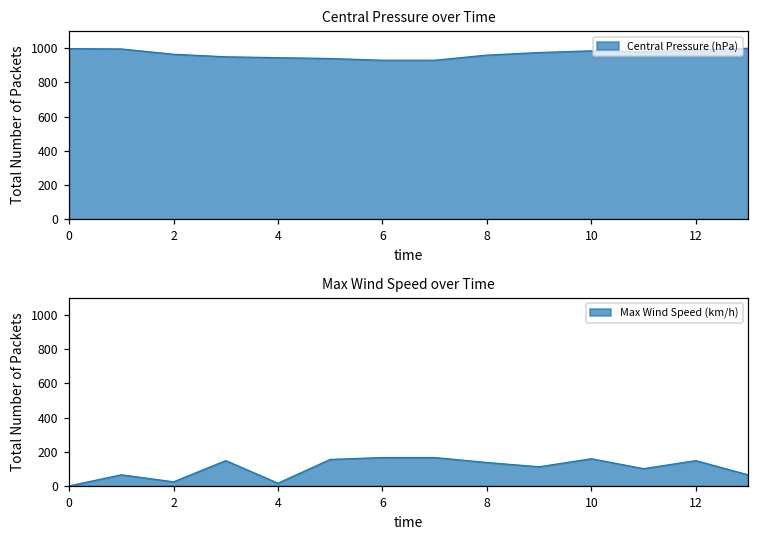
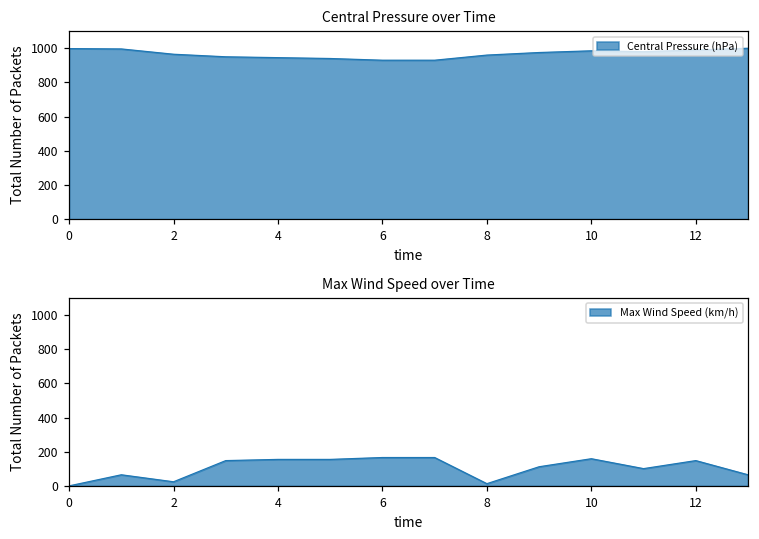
Max Wind Speed over Time, 4: 20 -> 160
Max Wind Speed over Time, 8: 140 -> 10
